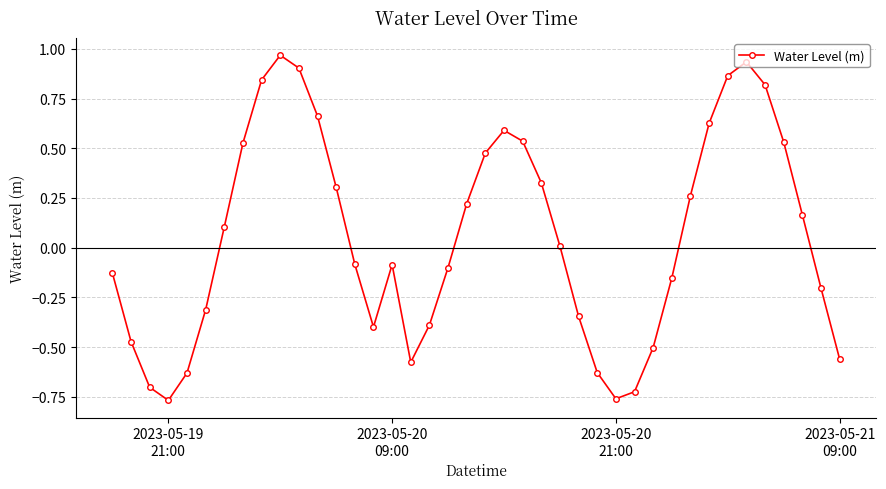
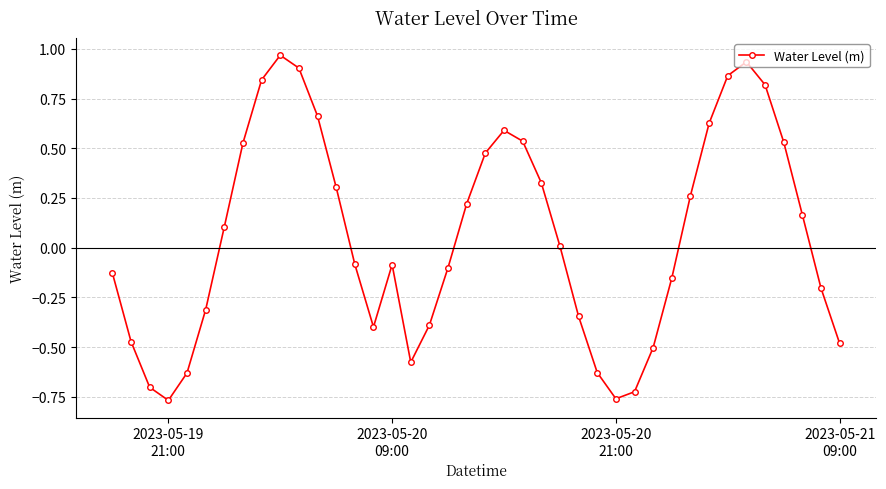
2023-05-21 09:00: -0.56 -> -0.48
